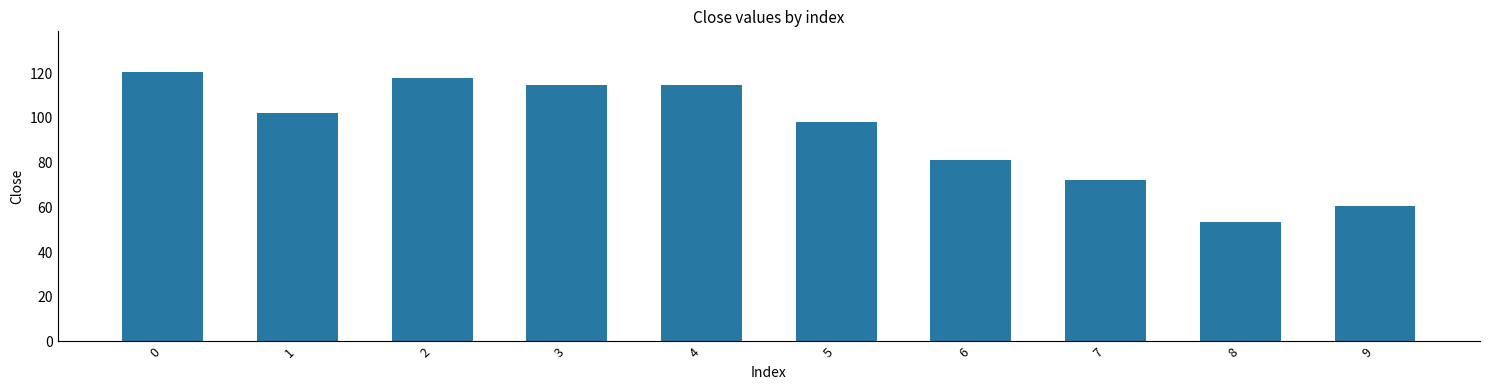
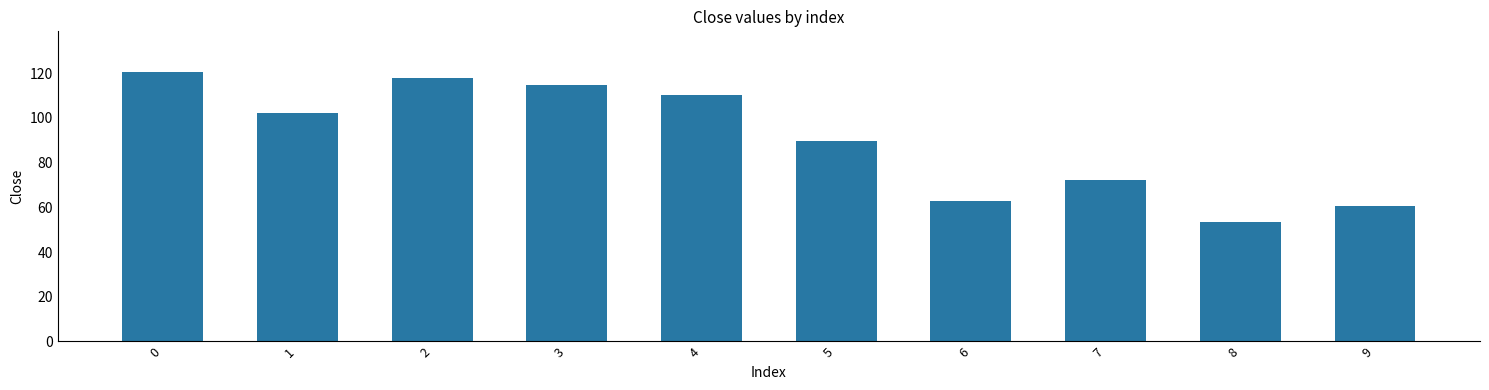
4: 115 -> 110
5: 98 -> 90
6: 81 -> 63
